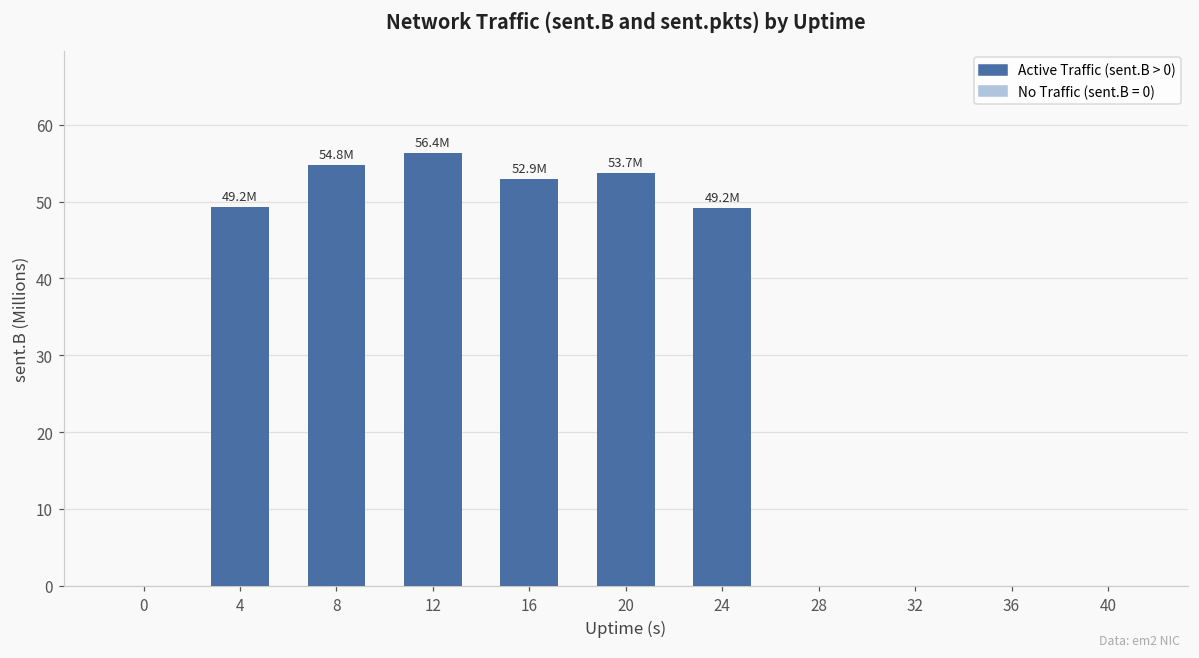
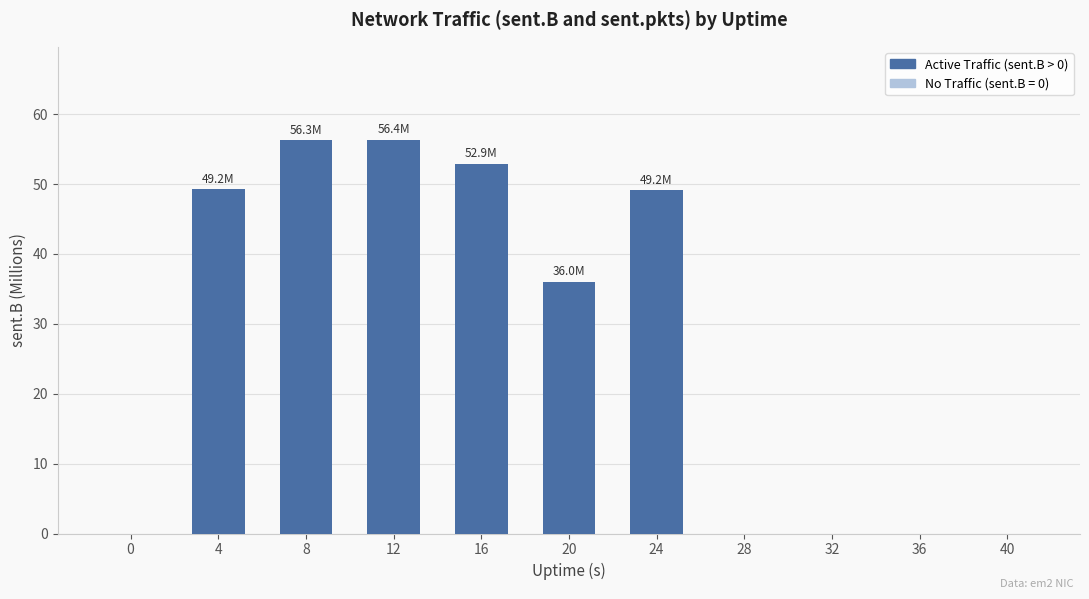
8: 54.8M -> 56.3M
20: 53.7M -> 36.0M
